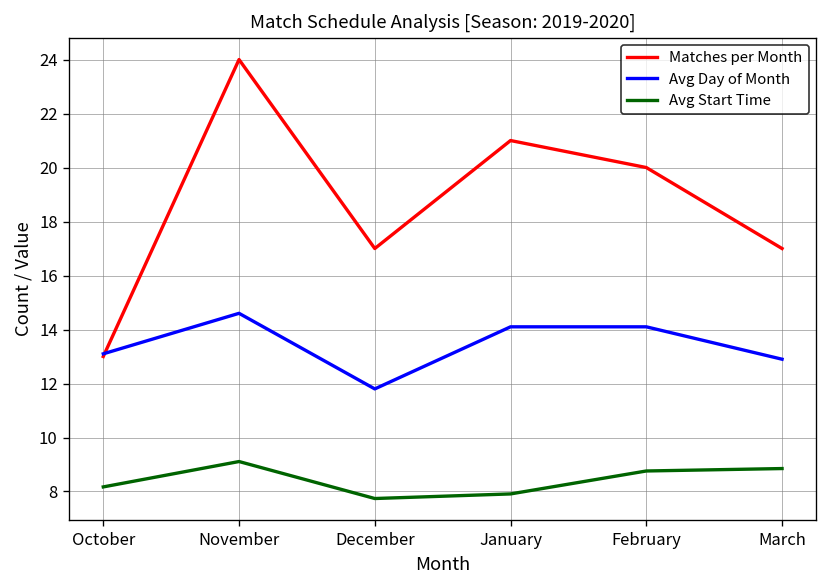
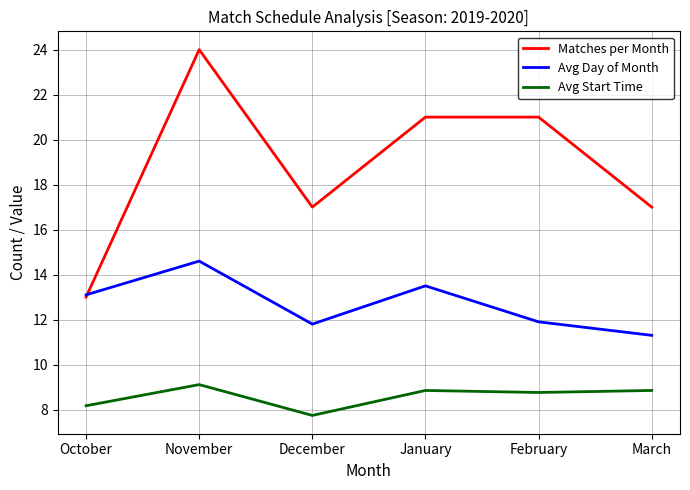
Avg Day of Month, January: 14.1 -> 13.5
Avg Start Time, January: 7.9 -> 8.9
Matches per Month, February: 20 -> 21
Avg Day of Month, February: 14.1 -> 11.9
Avg Day of Month, March: 12.9 -> 11.3
